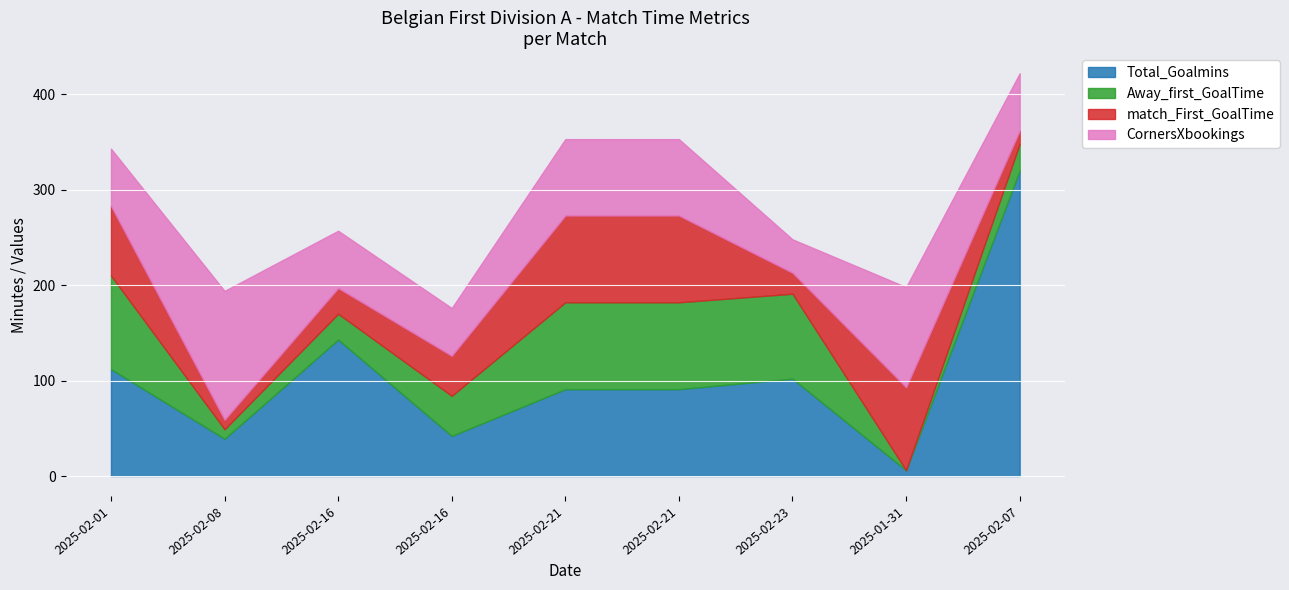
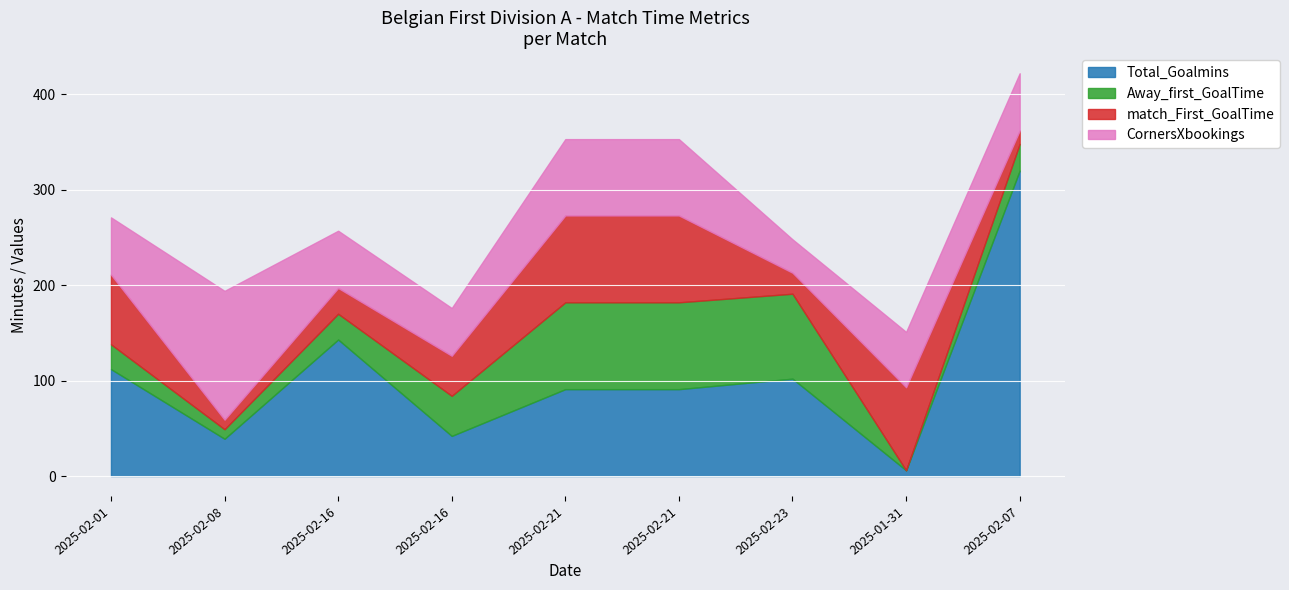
Away_first_GoalTime, 2025-02-01: 100 -> 30
CornersXbookings, 2025-01-31: 110 -> 60
